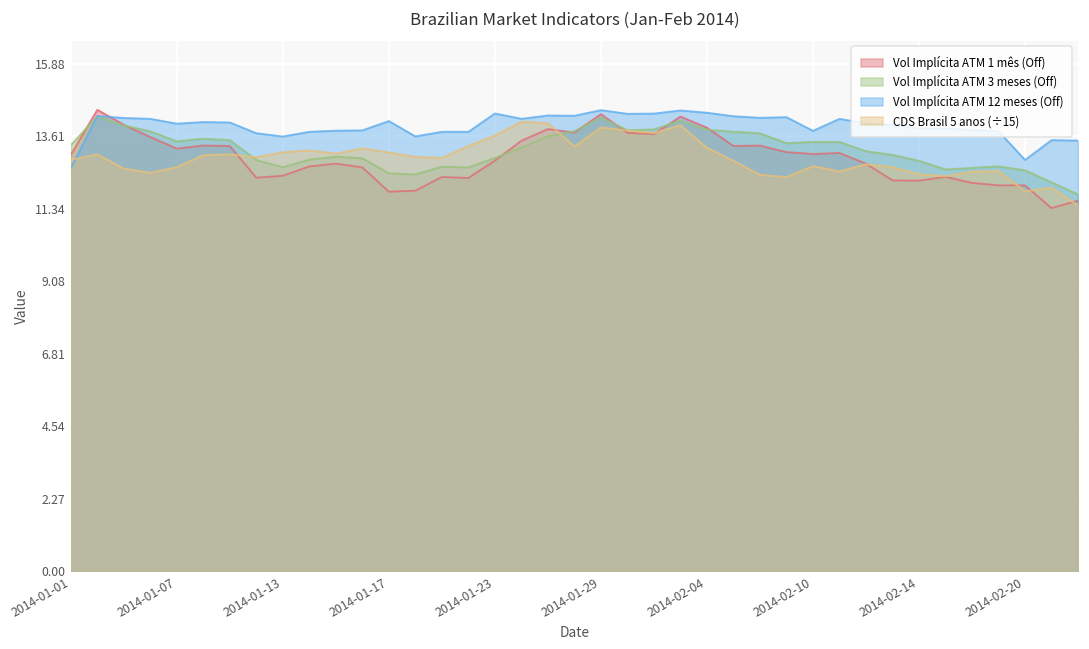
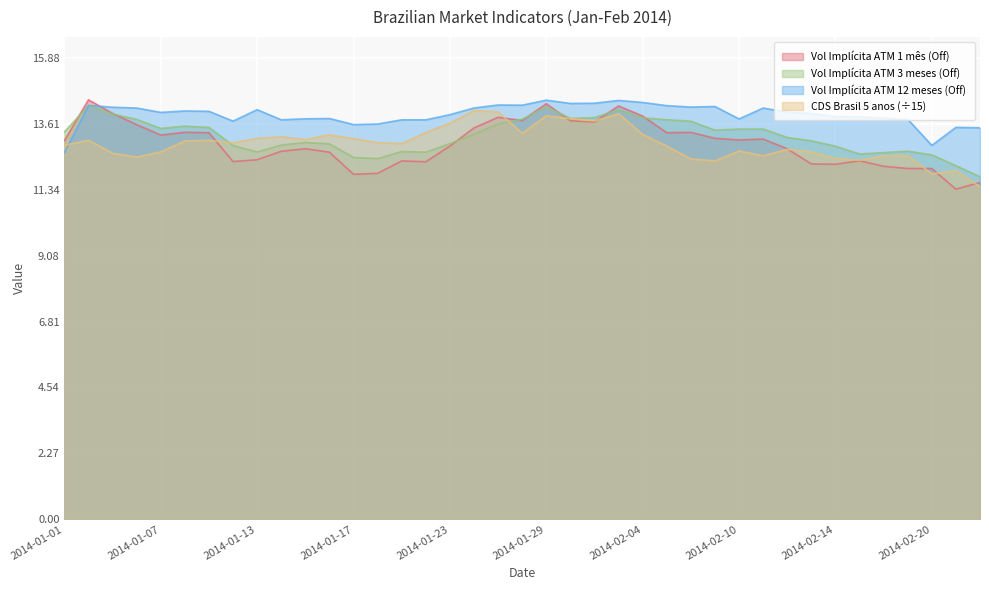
Vol Implícita ATM 12 meses (Off), 2014-01-13: 13.6 -> 14.1
Vol Implícita ATM 12 meses (Off), 2014-01-17: 14.1 -> 13.6
Vol Implícita ATM 12 meses (Off), 2014-01-23: 14.3 -> 13.9
